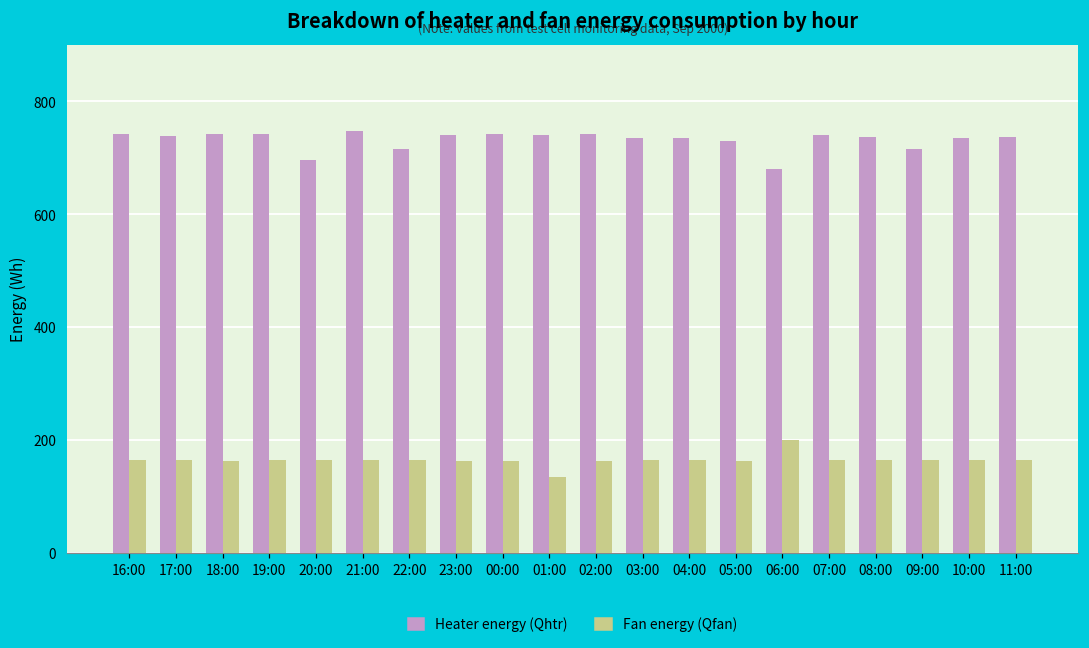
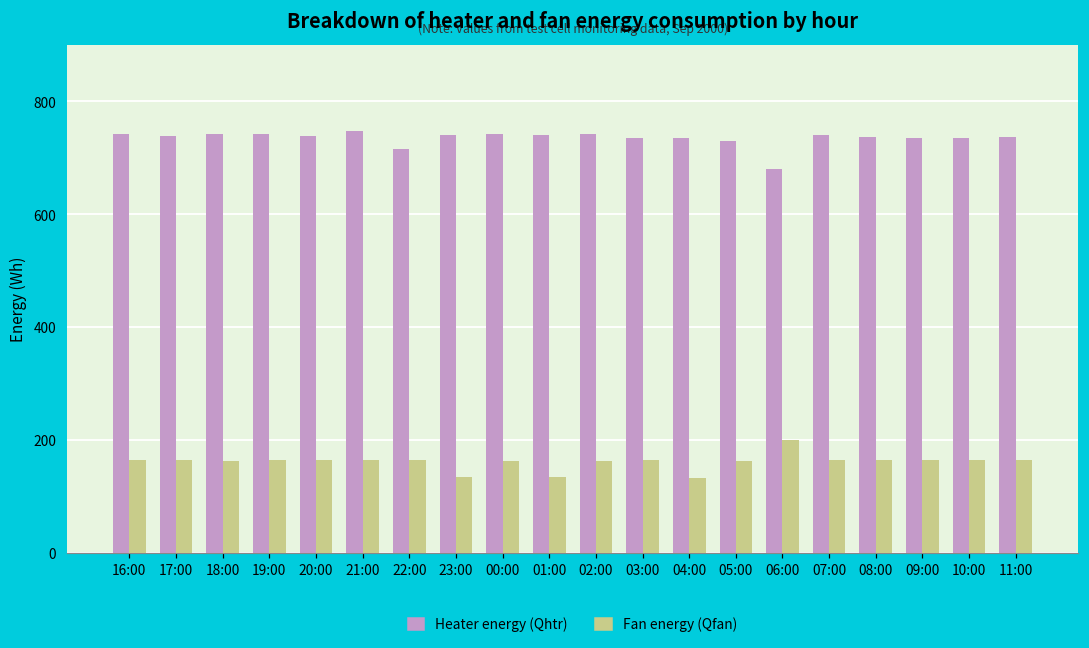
Heater energy (Qhtr), 20:00: 700 -> 740
Fan energy (Qfan), 23:00: 160 -> 130
Fan energy (Qfan), 04:00: 160 -> 130
Heater energy (Qhtr), 09:00: 720 -> 730
